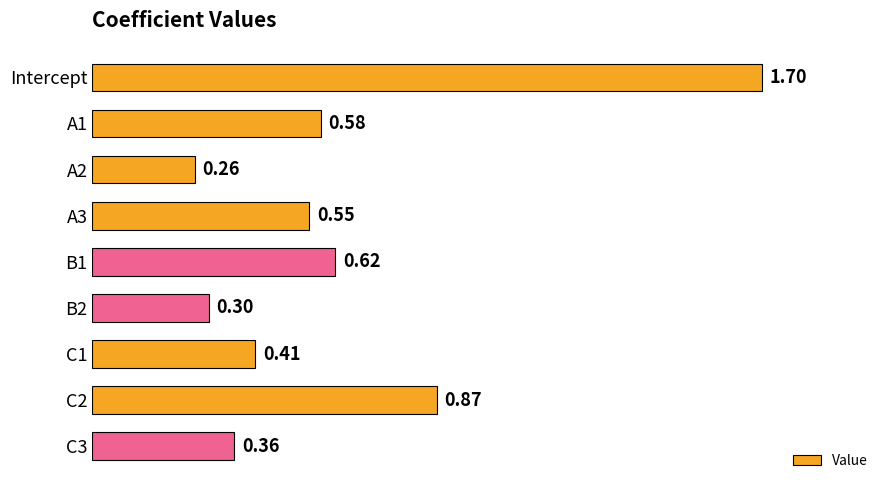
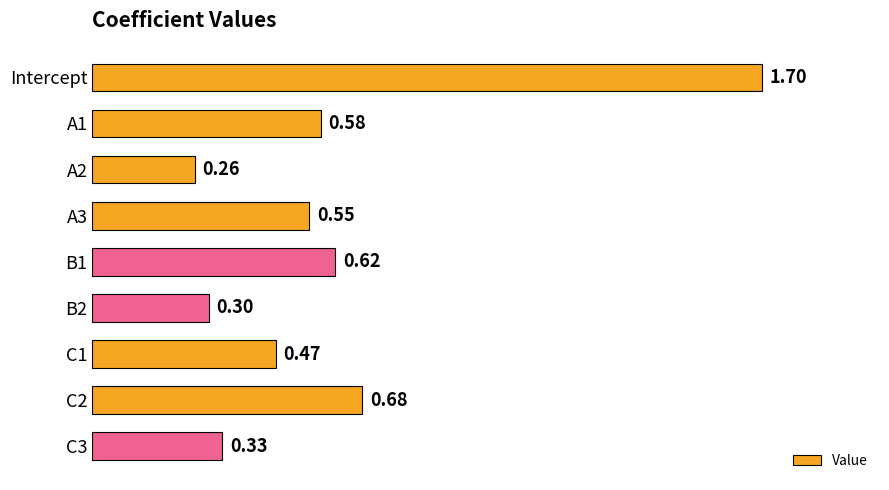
C1: 0.41 -> 0.47
C2: 0.87 -> 0.68
C3: 0.36 -> 0.33
